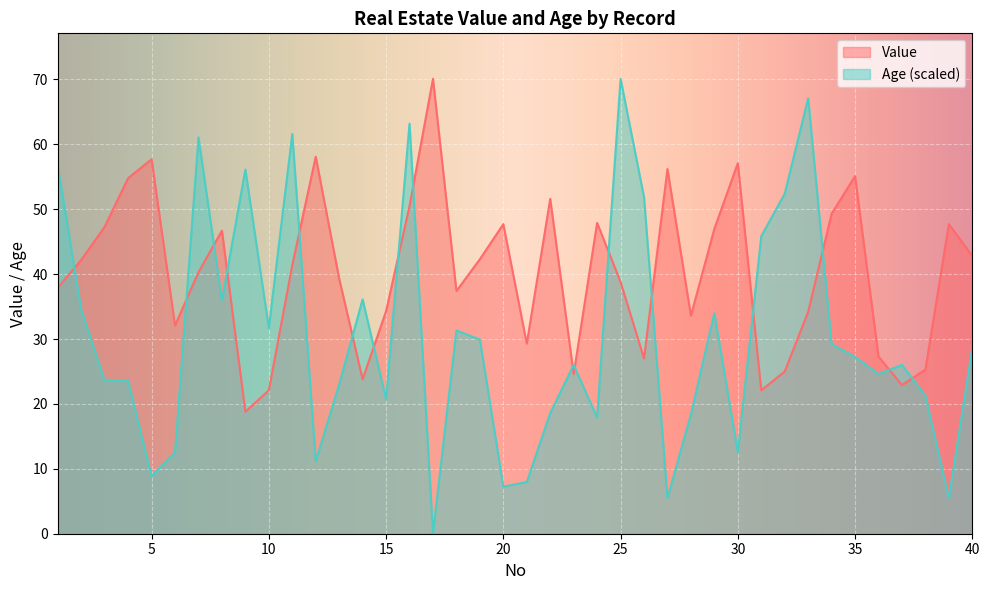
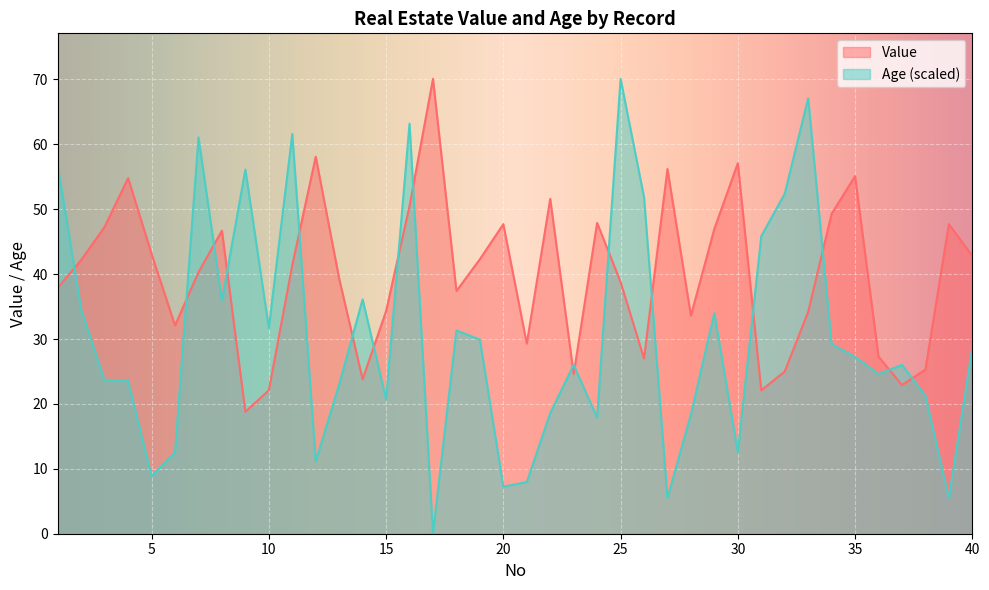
Value, 5: 58 -> 43
